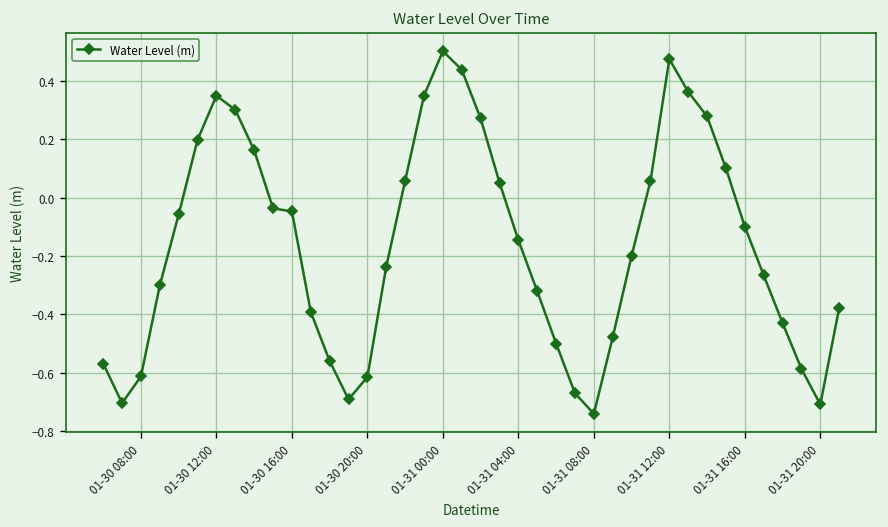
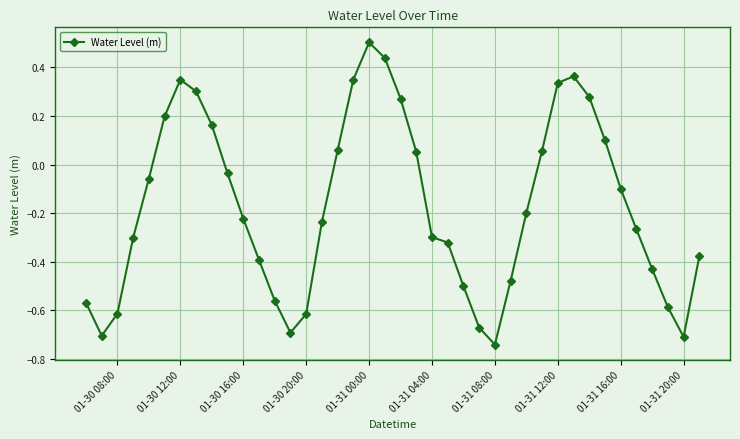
01-30 16:00: -0.05 -> -0.22
01-31 04:00: -0.15 -> -0.30
01-31 12:00: 0.47 -> 0.34
